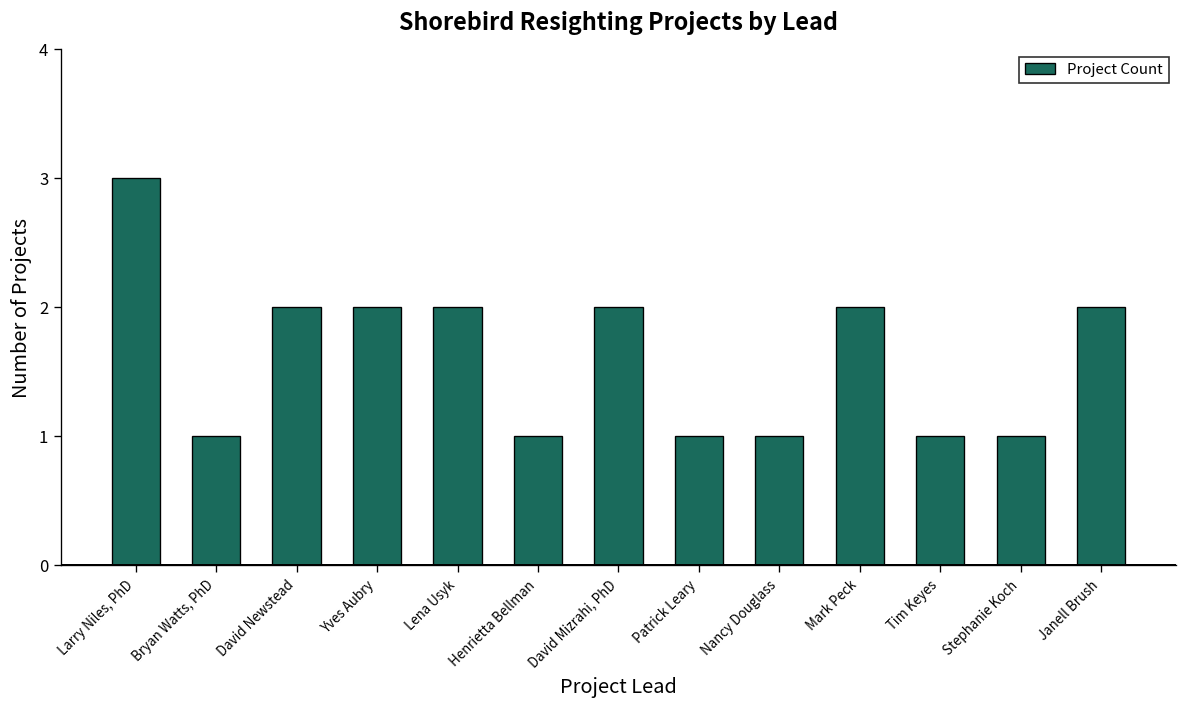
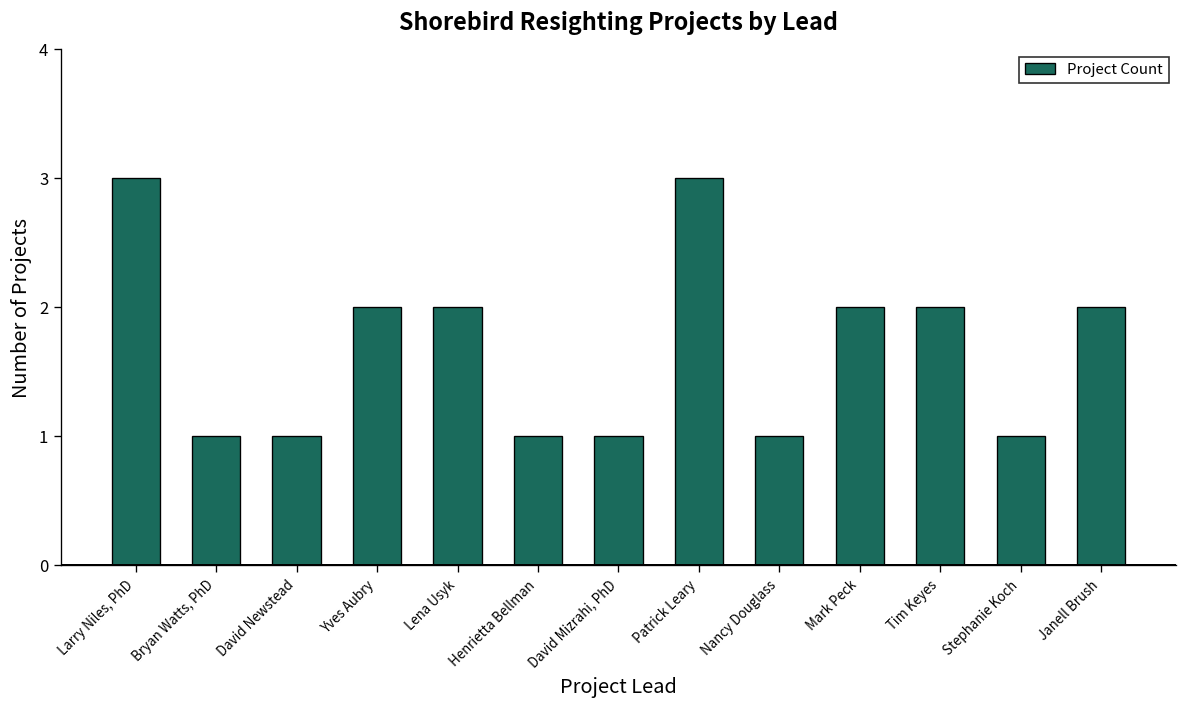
David Newstead: 2 -> 1
David Mizrahi, PhD: 2 -> 1
Patrick Leary: 1 -> 3
Tim Keyes: 1 -> 2
